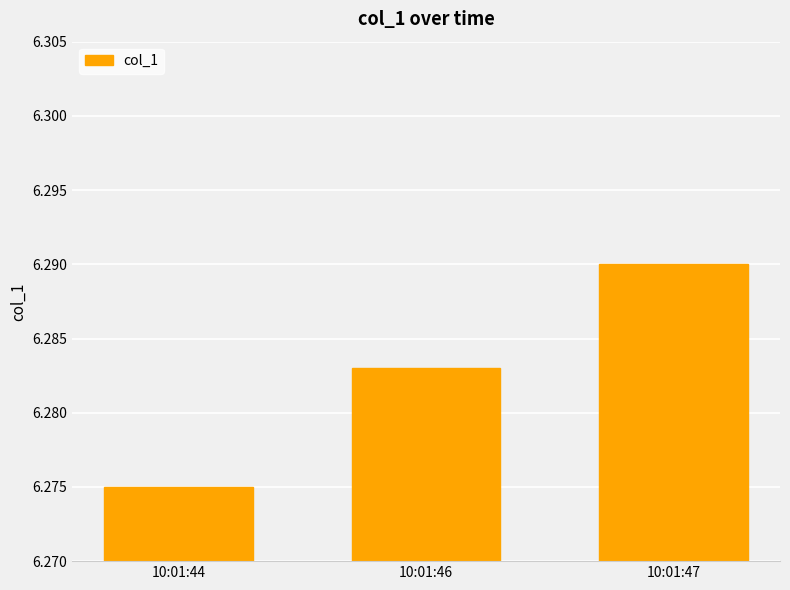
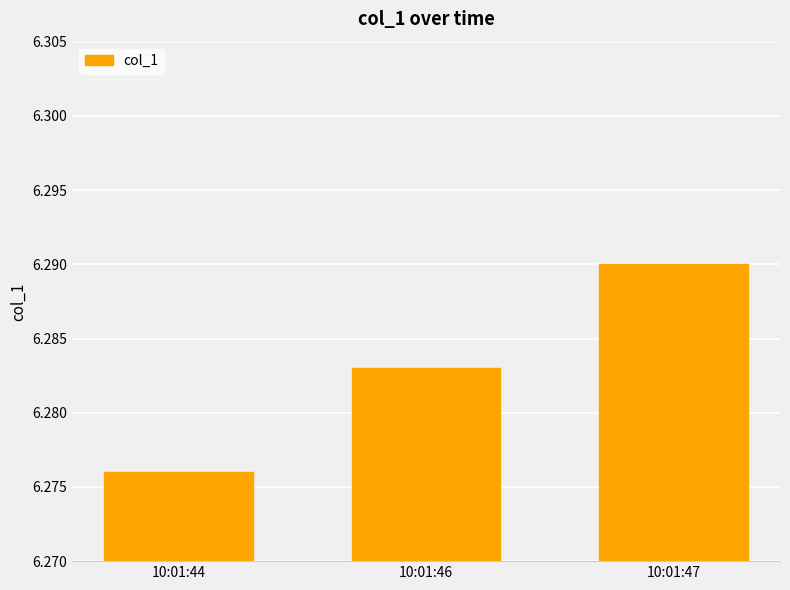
10:01:44: 6.275 -> 6.276
